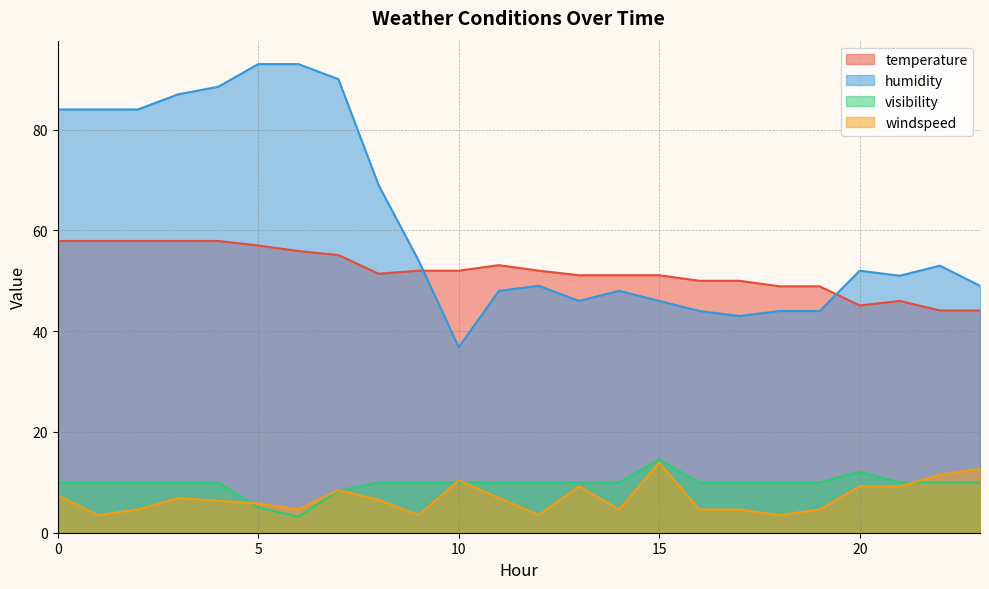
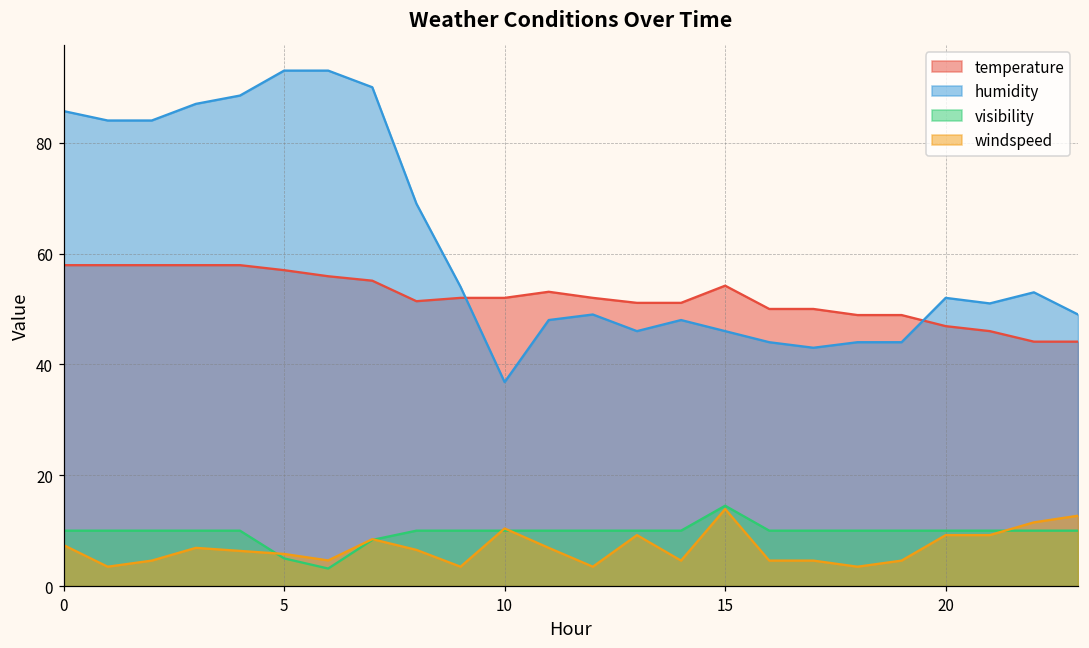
humidity, 0: 84 -> 86
temperature, 15: 51 -> 54
temperature, 20: 45 -> 47
visibility, 20: 12 -> 10
